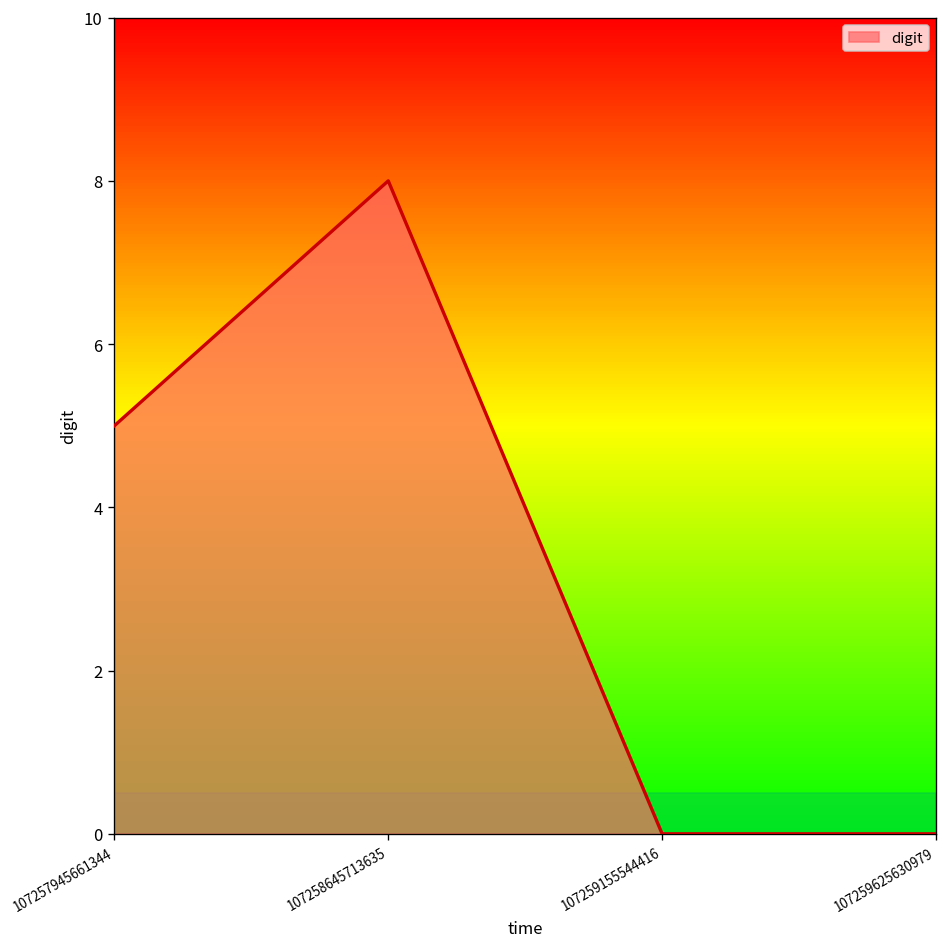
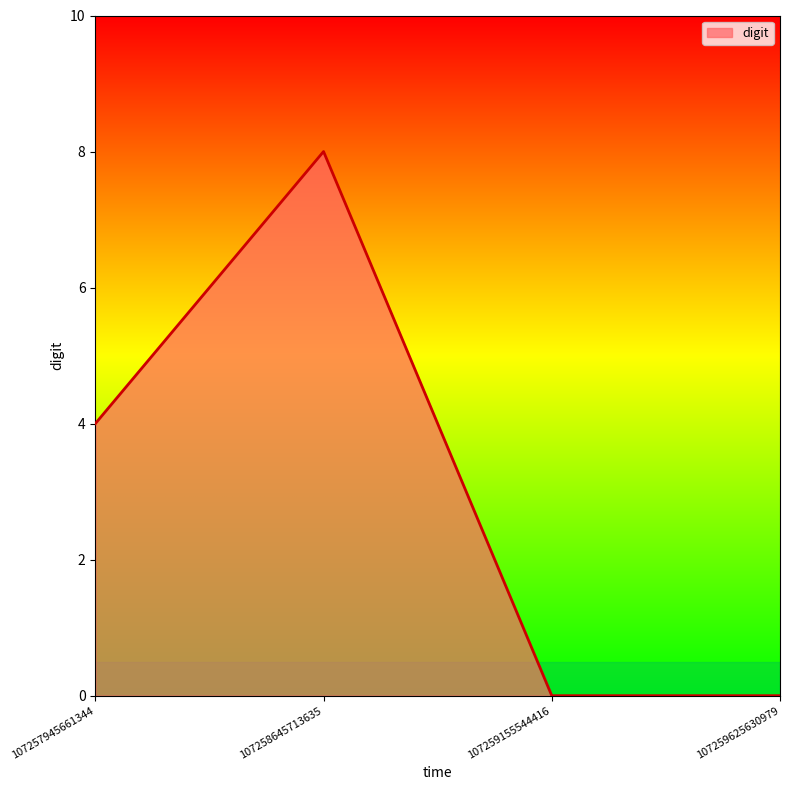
107257945661344: 5 -> 4
